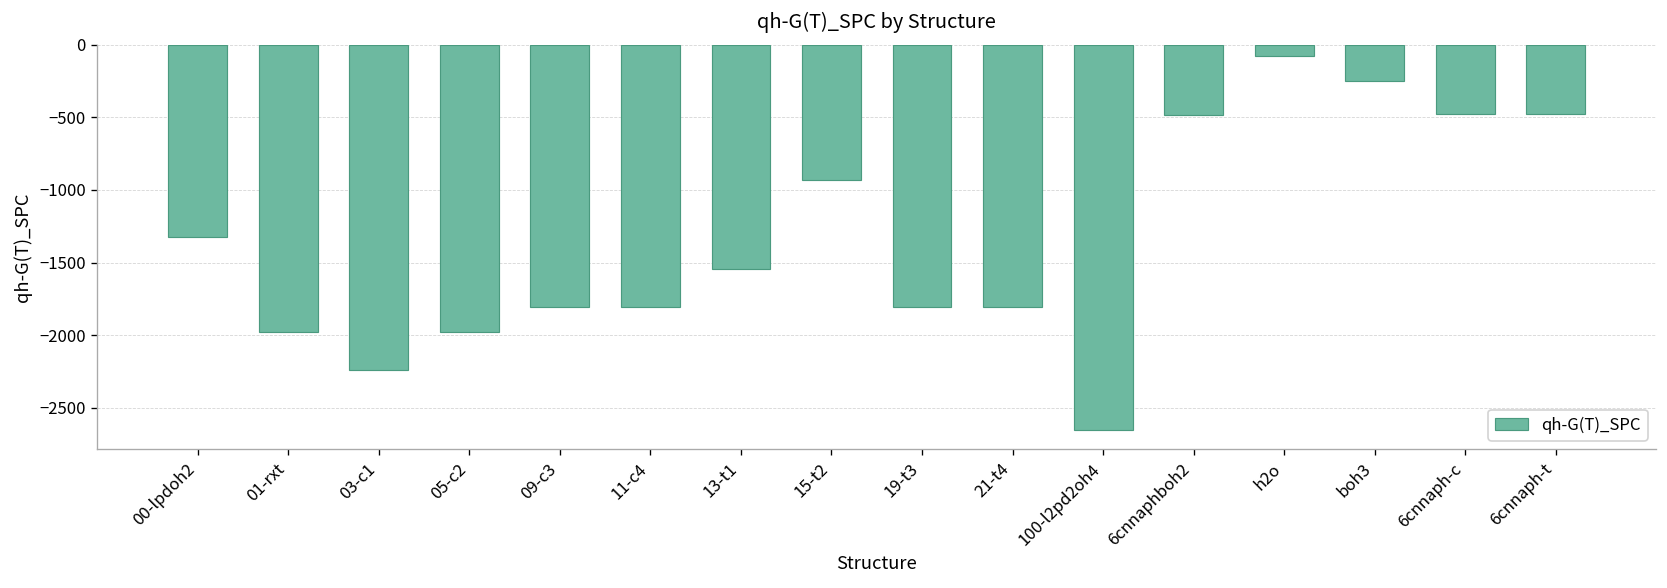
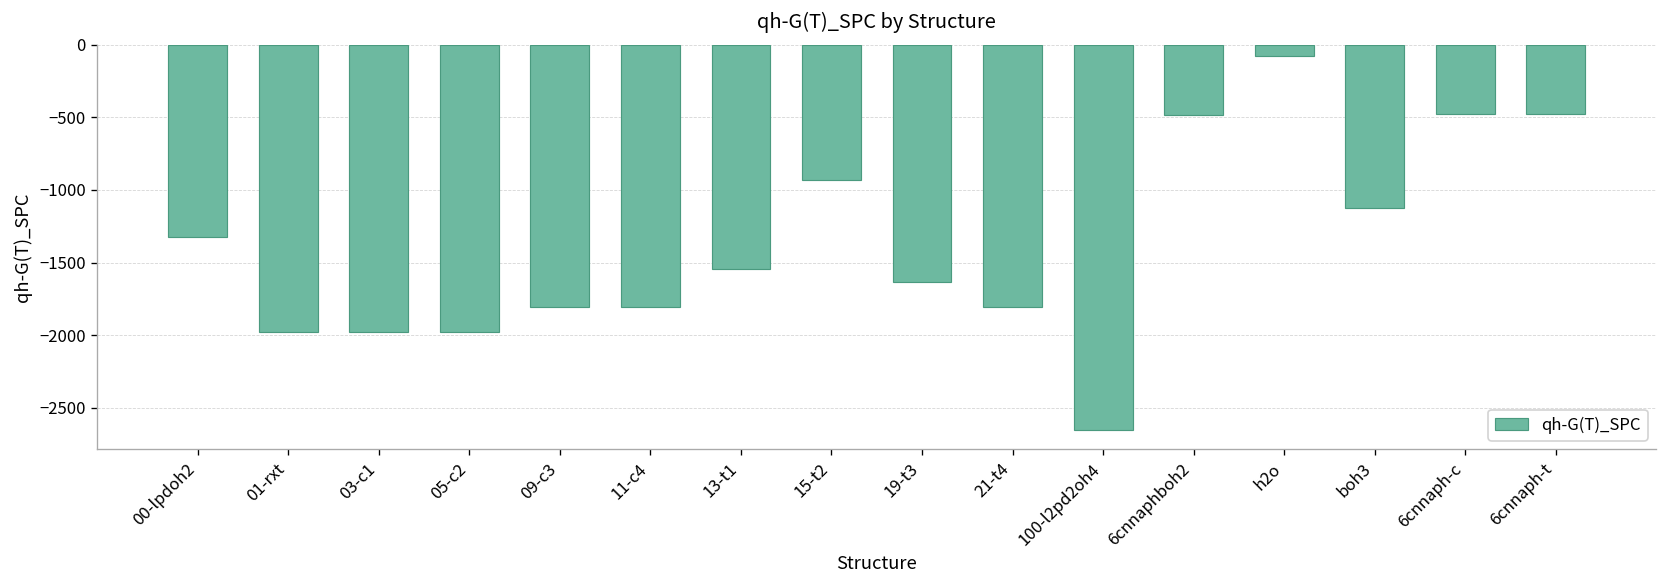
03-c1: -2240 -> -1980
19-t3: -1800 -> -1630
boh3: -250 -> -1130
